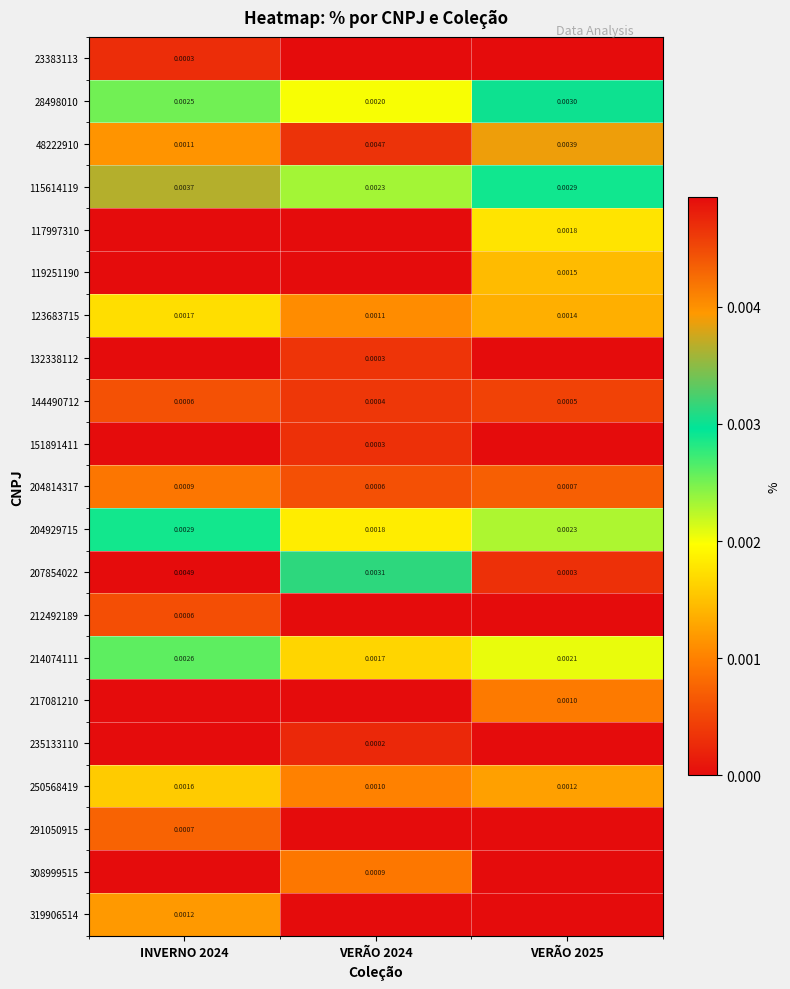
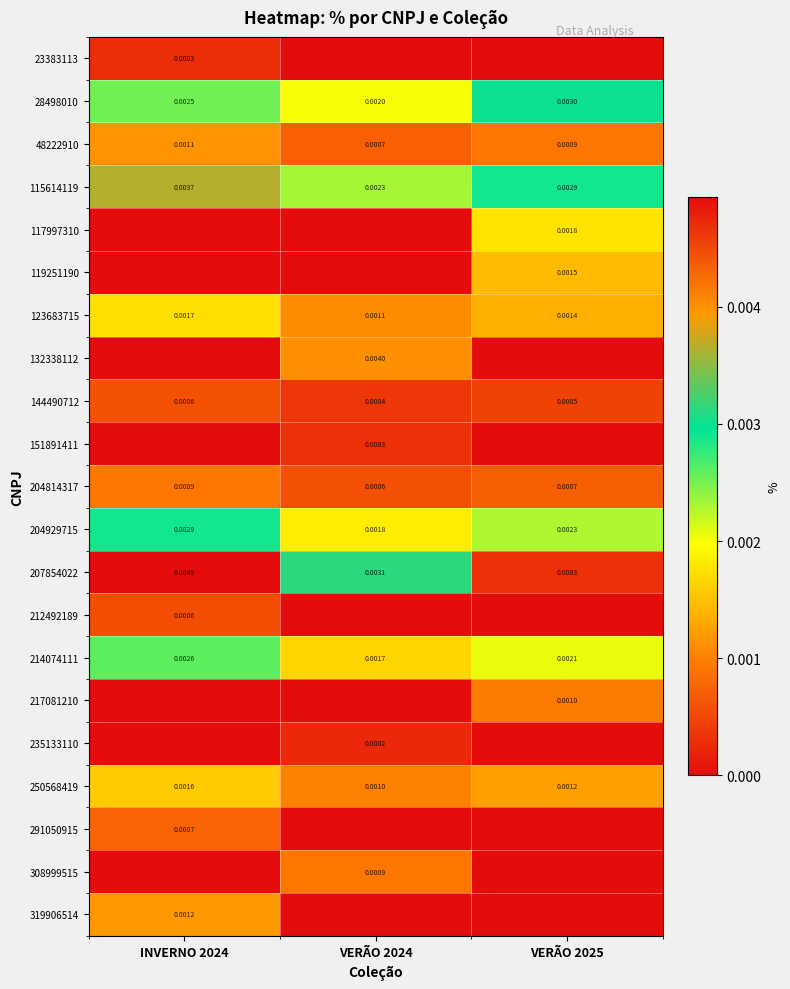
48222910, VERÃO 2024: 0.0047 -> 0.0007
48222910, VERÃO 2025: 0.0039 -> 0.0009
132338112, VERÃO 2024: 0.0003 -> 0.0040
